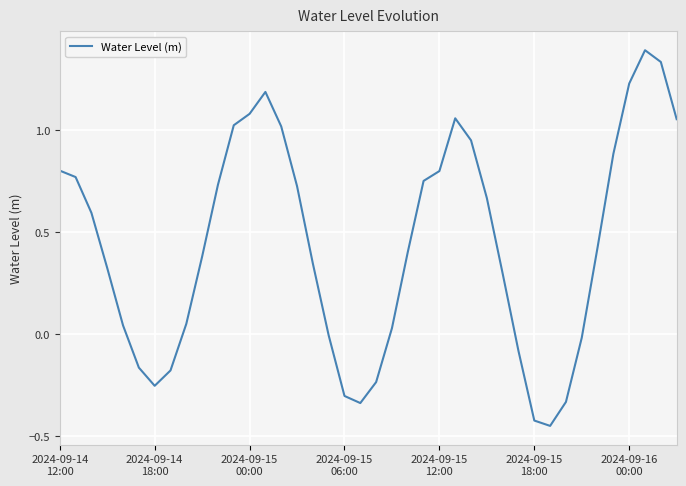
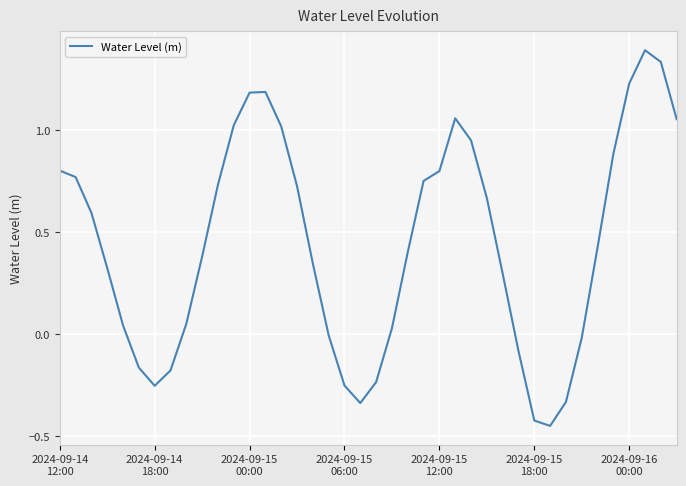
2024-09-15 00:00: 1.08 -> 1.18
2024-09-15 06:00: -0.30 -> -0.25
